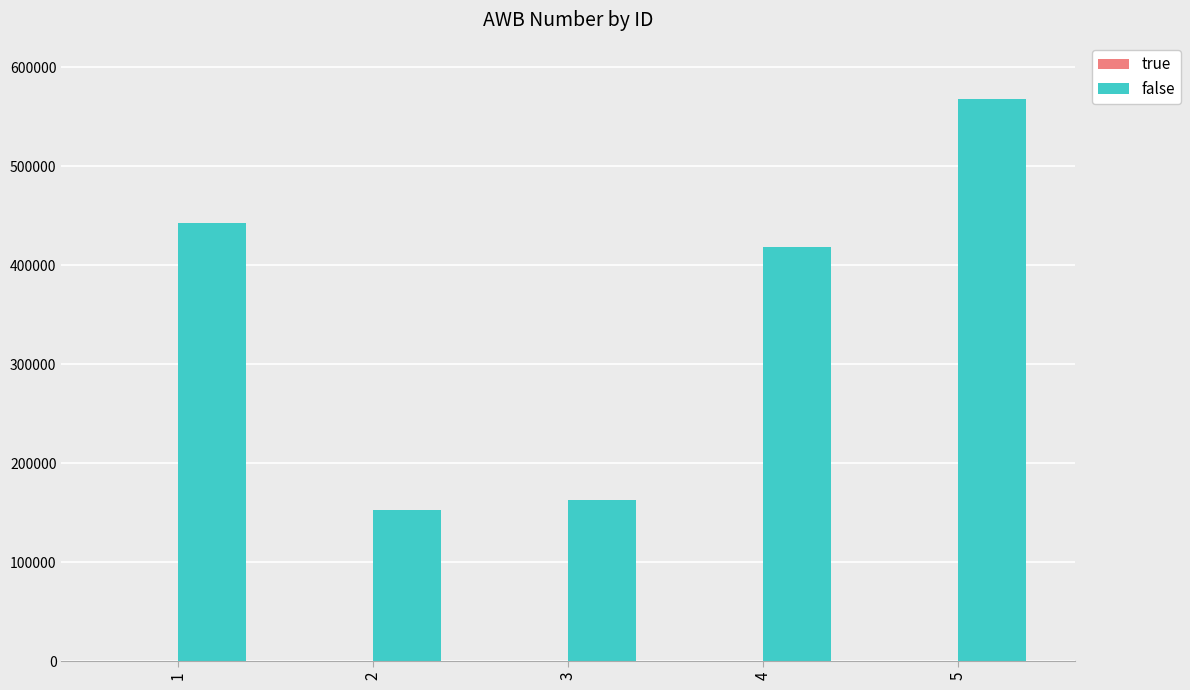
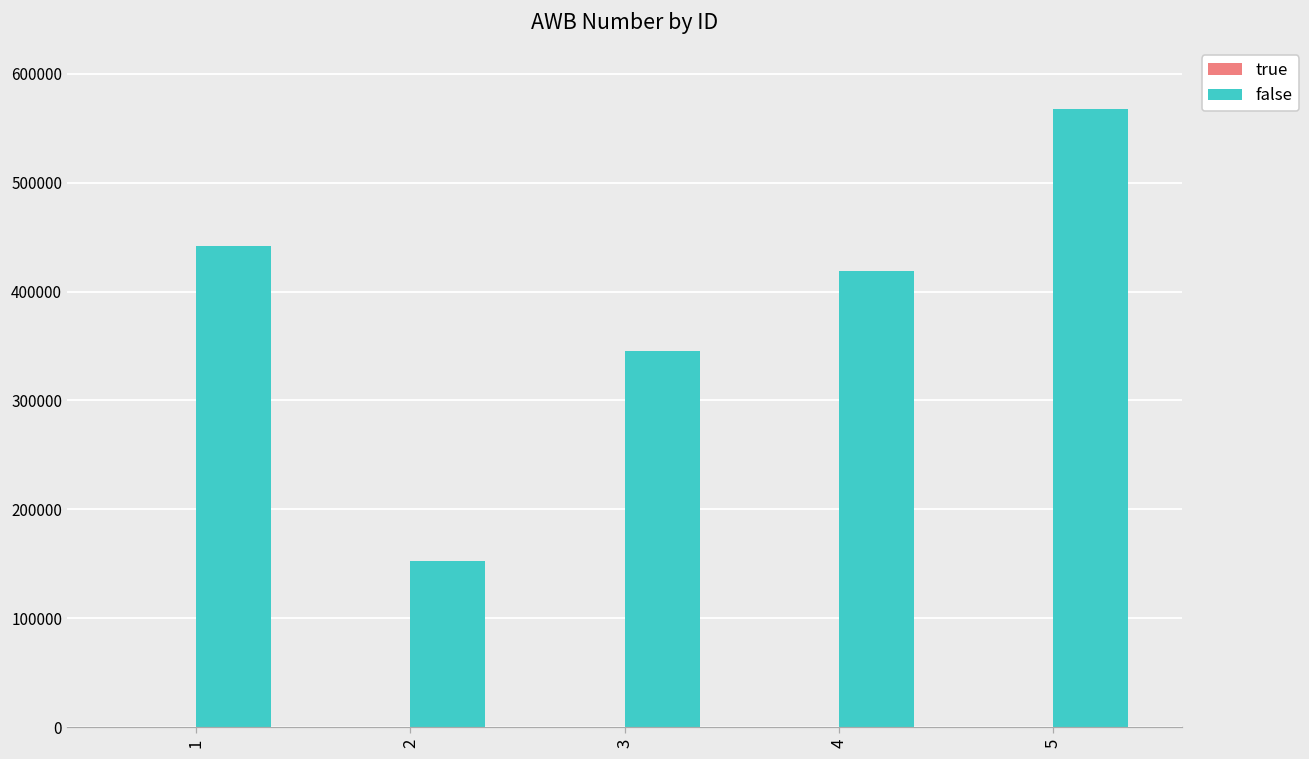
false, 3: 160000 -> 350000
